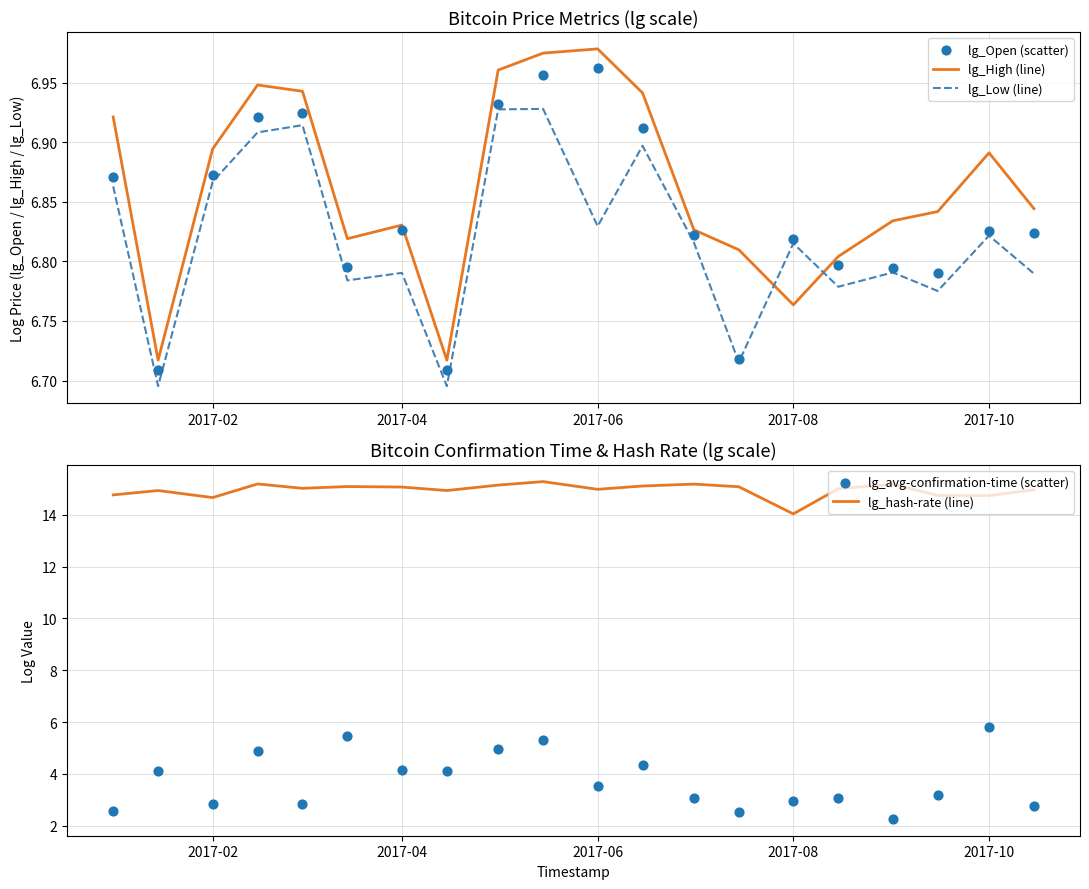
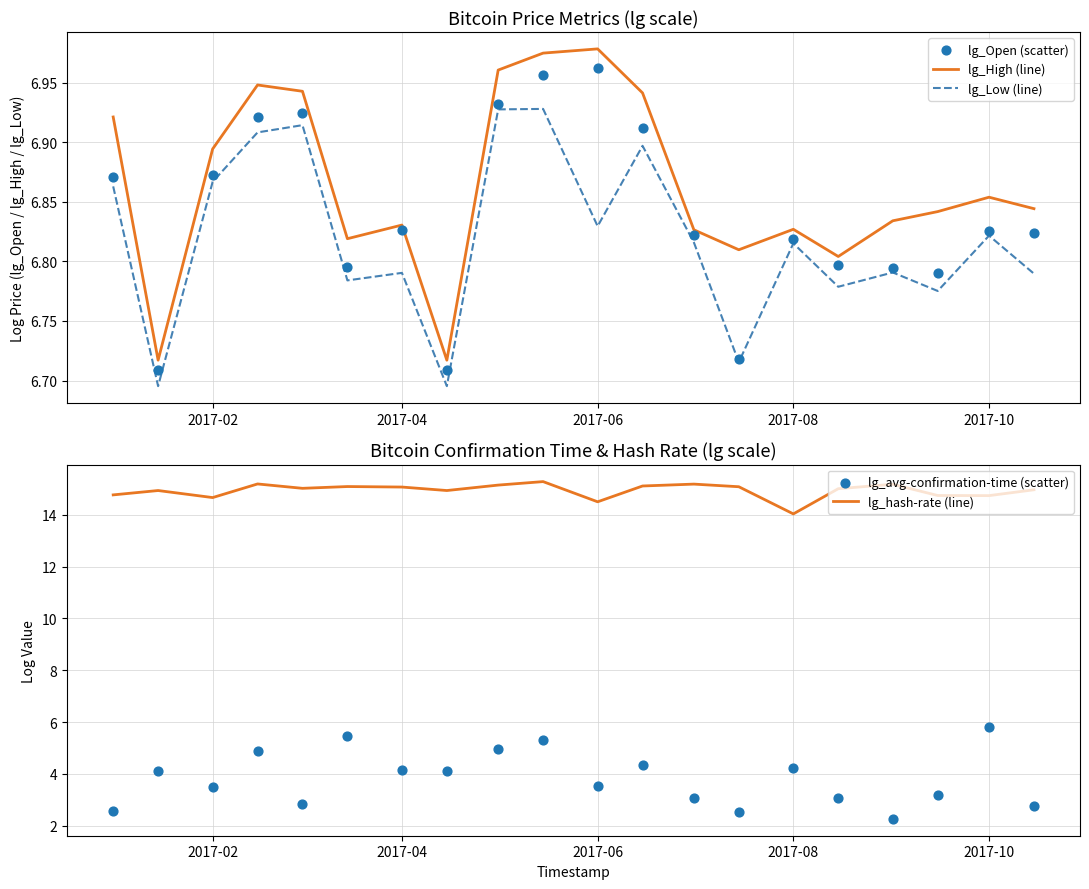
Bitcoin Price Metrics (lg scale), lg_High (line), 2017-08: 6.763 -> 6.827
Bitcoin Price Metrics (lg scale), lg_High (line), 2017-10: 6.891 -> 6.854
Bitcoin Confirmation Time & Hash Rate (lg scale), lg_avg-confirmation-time (scatter), 2017-02: 2.8 -> 3.5
Bitcoin Confirmation Time & Hash Rate (lg scale), lg_hash-rate (line), 2017-06: 15.0 -> 14.5
Bitcoin Confirmation Time & Hash Rate (lg scale), lg_avg-confirmation-time (scatter), 2017-08: 2.9 -> 4.2
